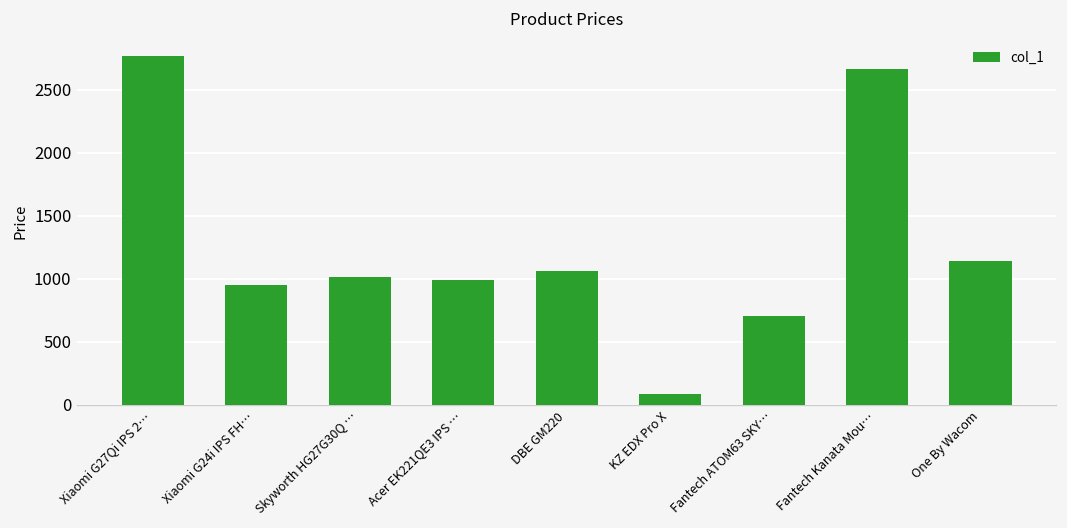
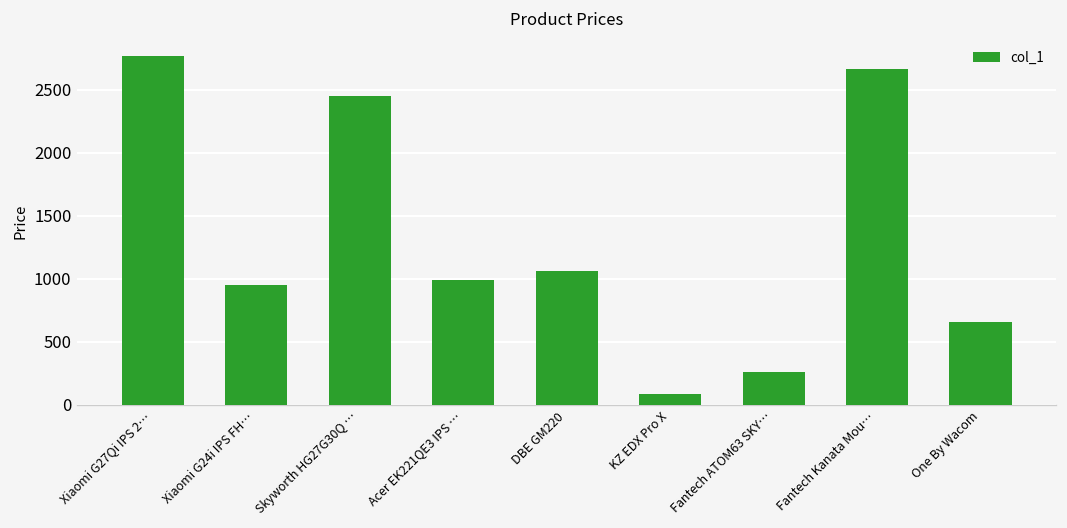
Skyworth HG27G30Q …: 1010 -> 2450
Fantech ATOM63 SKY…: 700 -> 260
One By Wacom: 1140 -> 660
